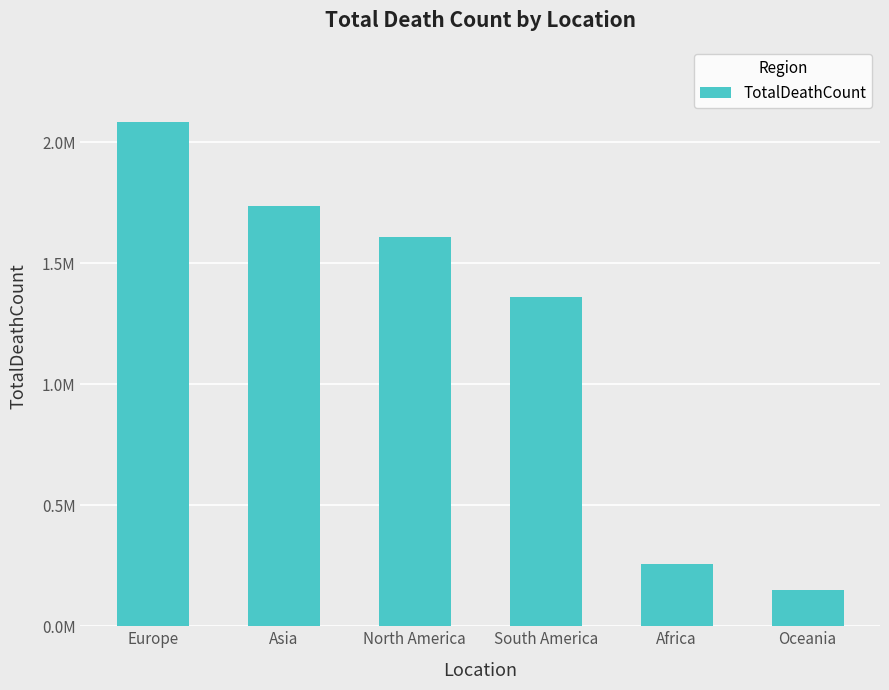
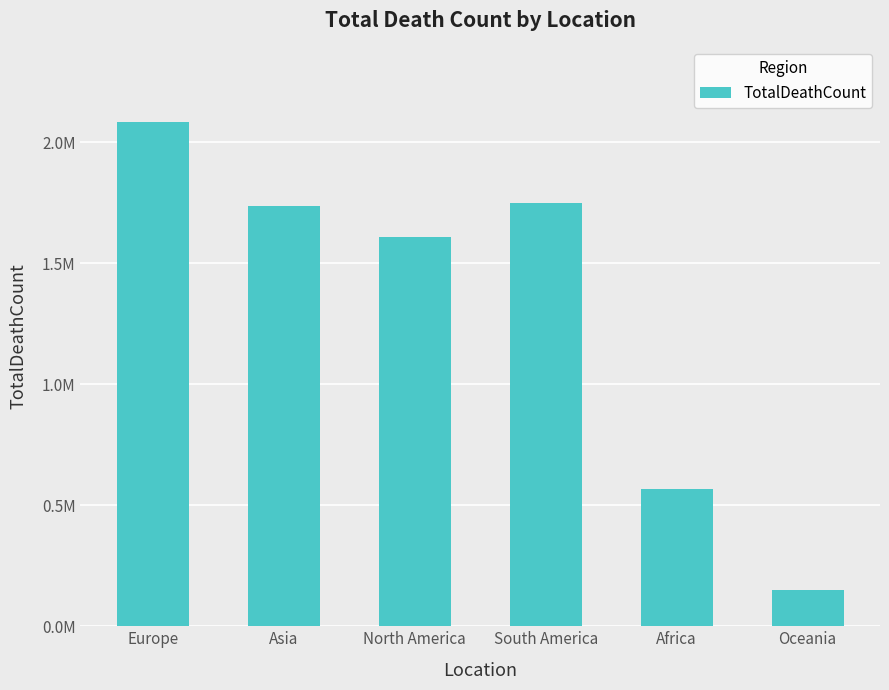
South America: 1360000 -> 1750000
Africa: 260000 -> 570000
